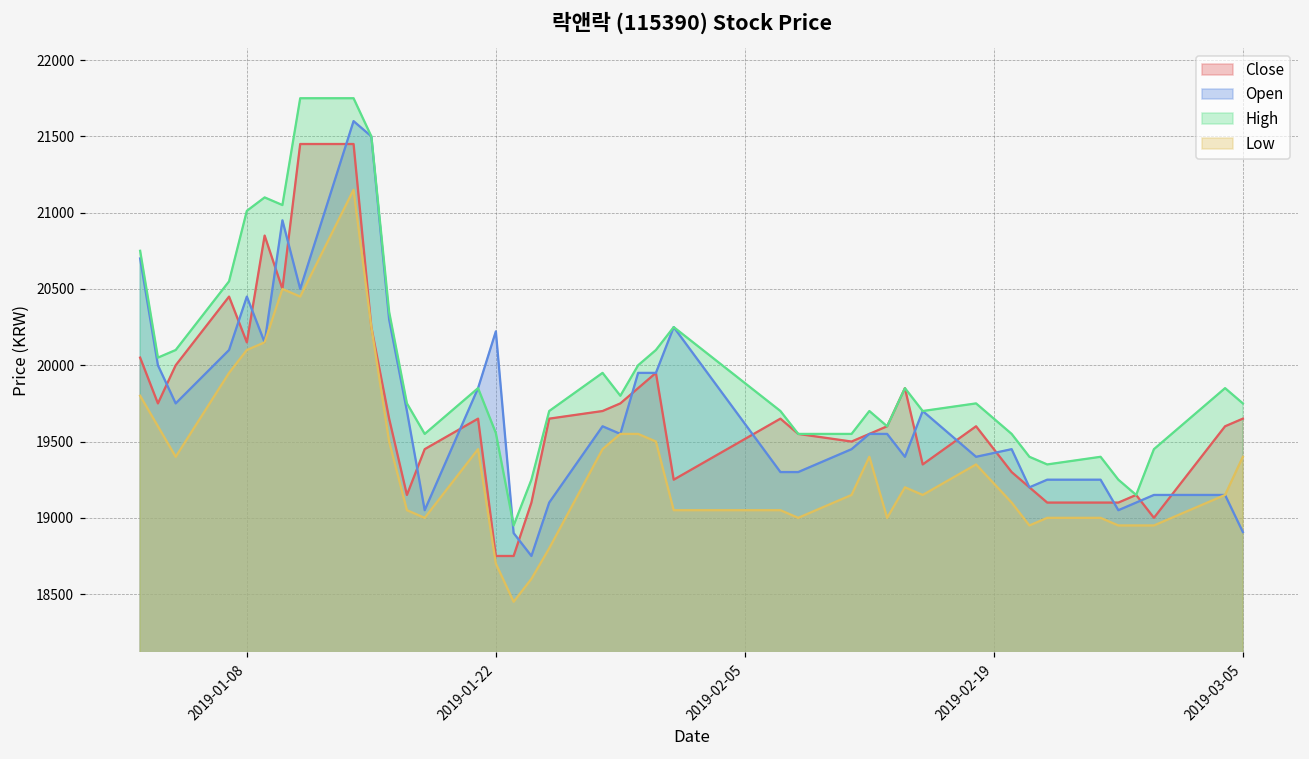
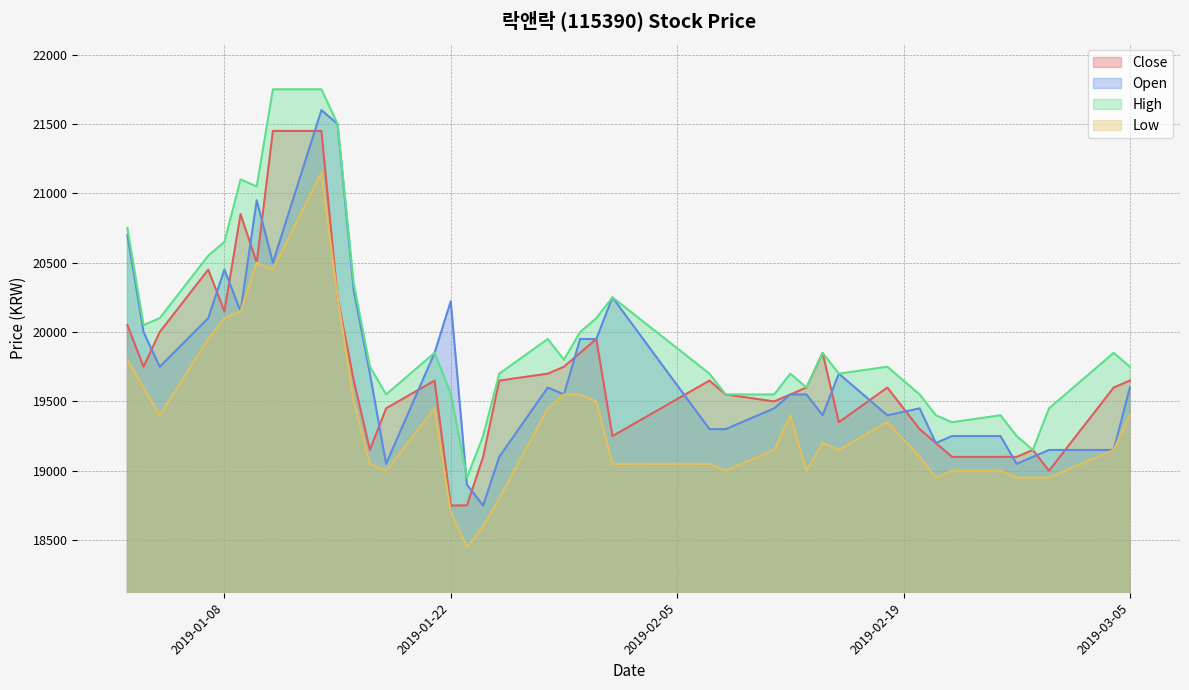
High, 2019-01-08: 21010 -> 20650
Open, 2019-03-05: 18910 -> 19600
